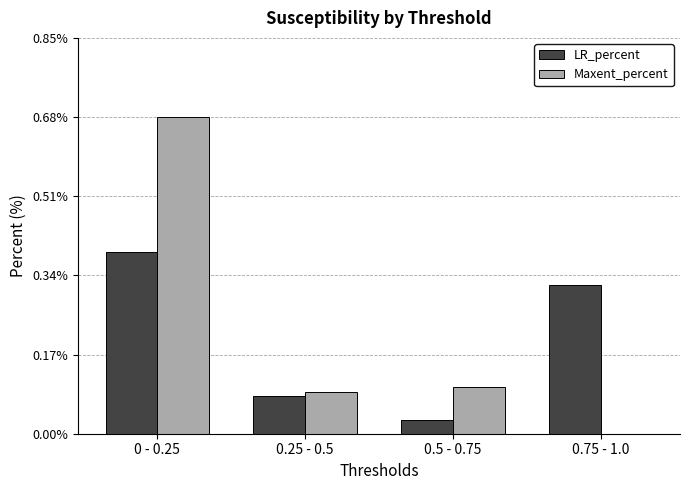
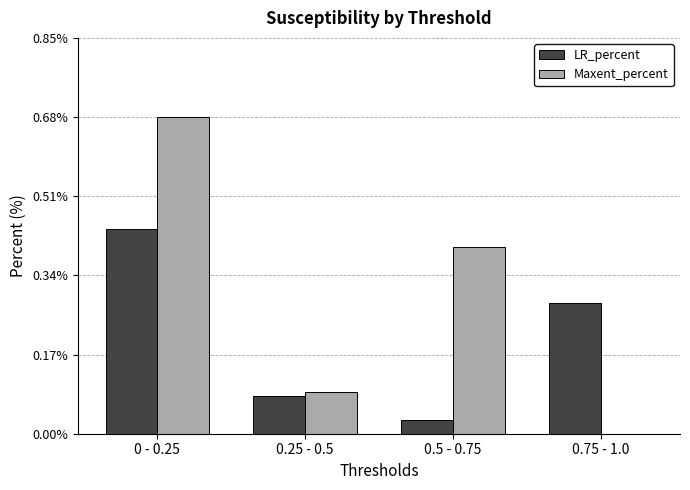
LR_percent, 0 - 0.25: 0.39% -> 0.44%
Maxent_percent, 0.5 - 0.75: 0.1% -> 0.4%
LR_percent, 0.75 - 1.0: 0.32% -> 0.28%
